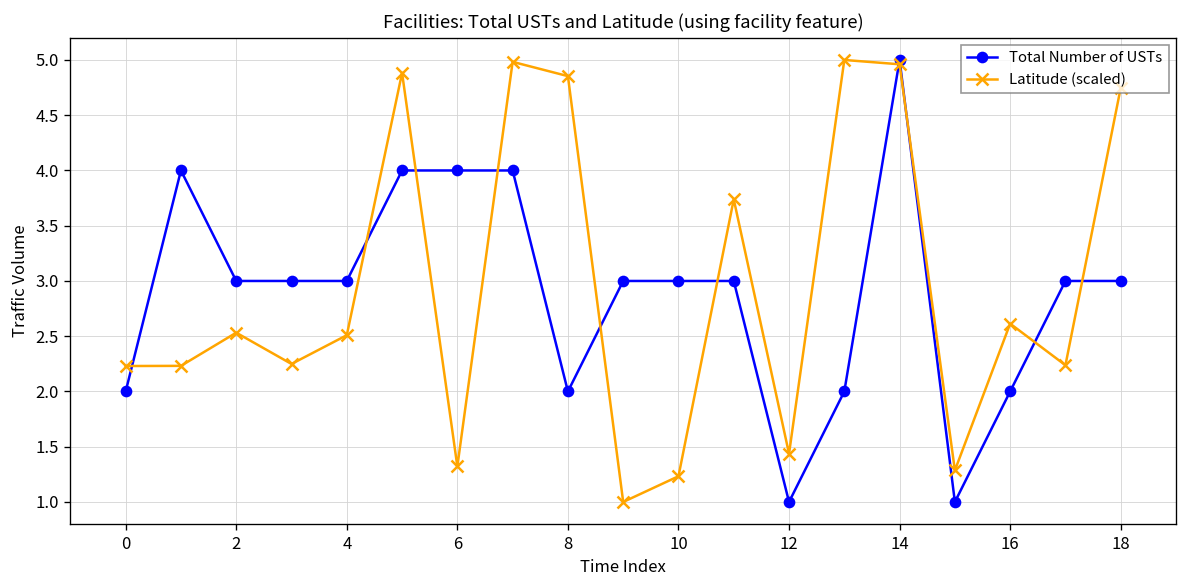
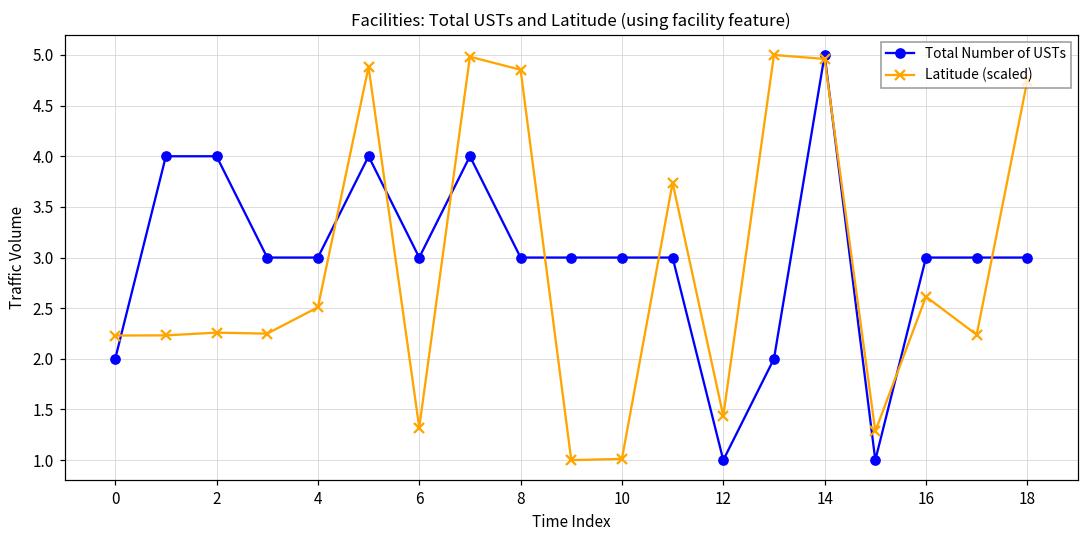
Total Number of USTs, 2: 3 -> 4
Latitude (scaled), 2: 2.5 -> 2.3
Total Number of USTs, 6: 4 -> 3
Total Number of USTs, 8: 2 -> 3
Latitude (scaled), 10: 1.2 -> 1.0
Total Number of USTs, 16: 2 -> 3
